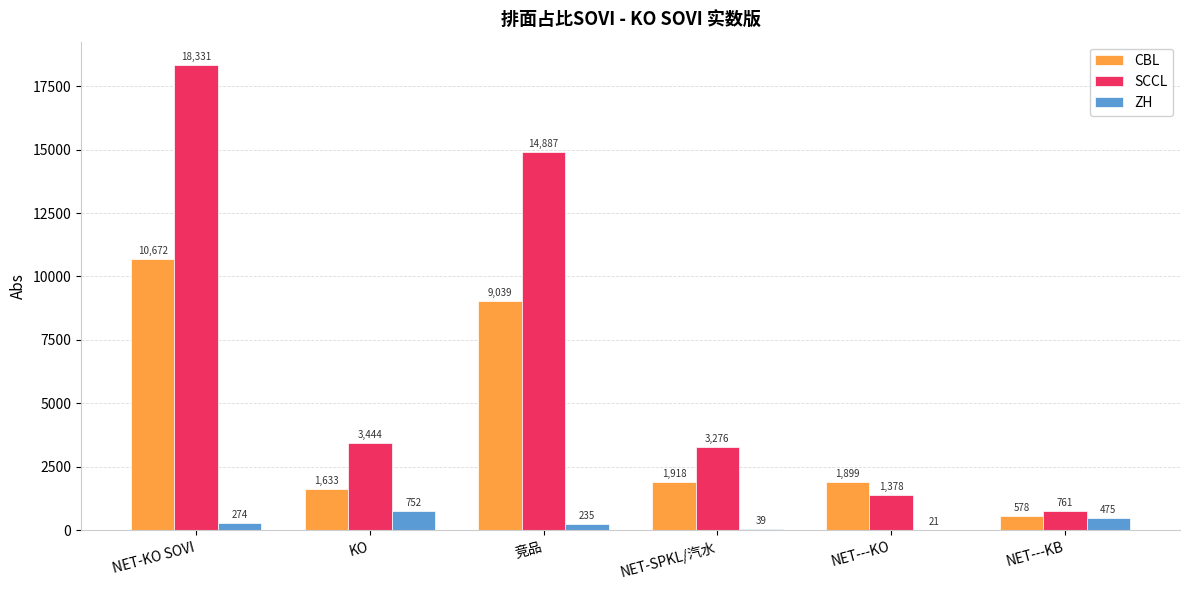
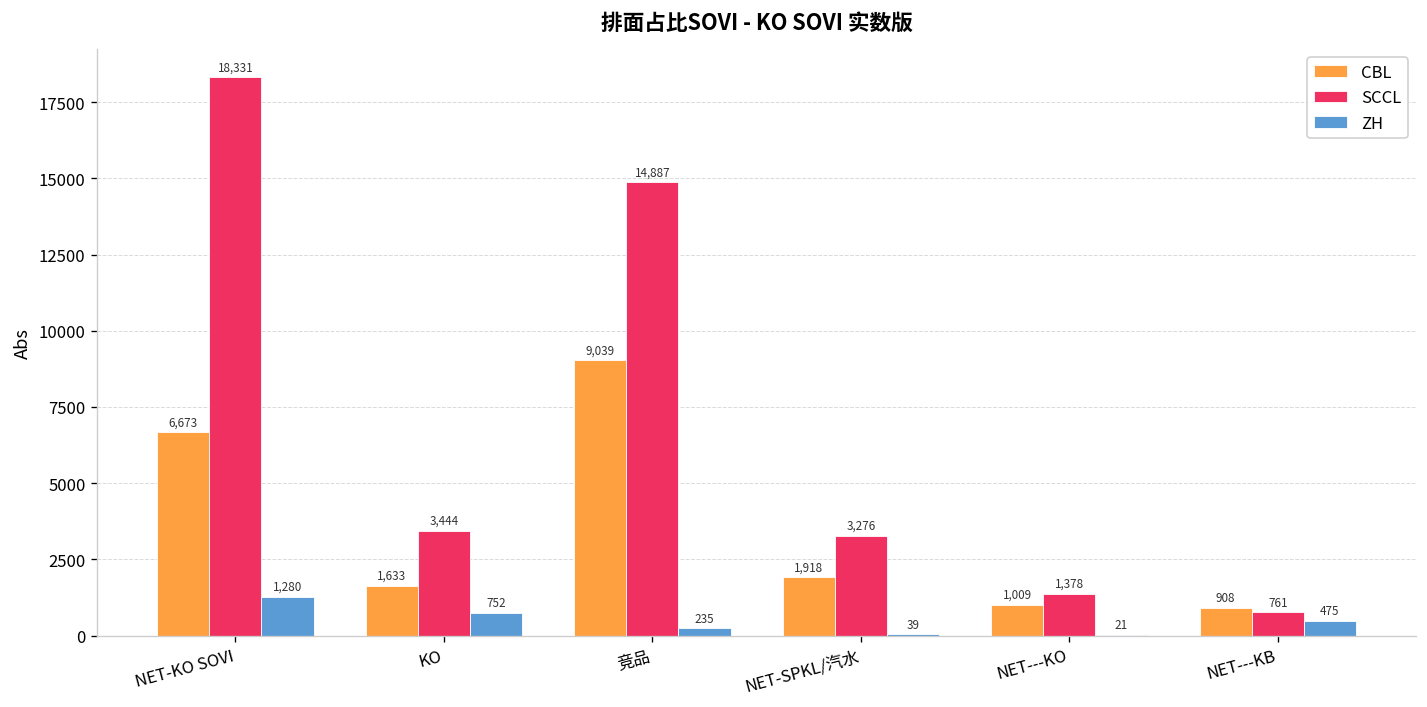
CBL, NET-KO SOVI: 10,672 -> 6,673
ZH, NET-KO SOVI: 274 -> 1,280
CBL, NET---KO: 1,899 -> 1,009
CBL, NET---KB: 578 -> 908
